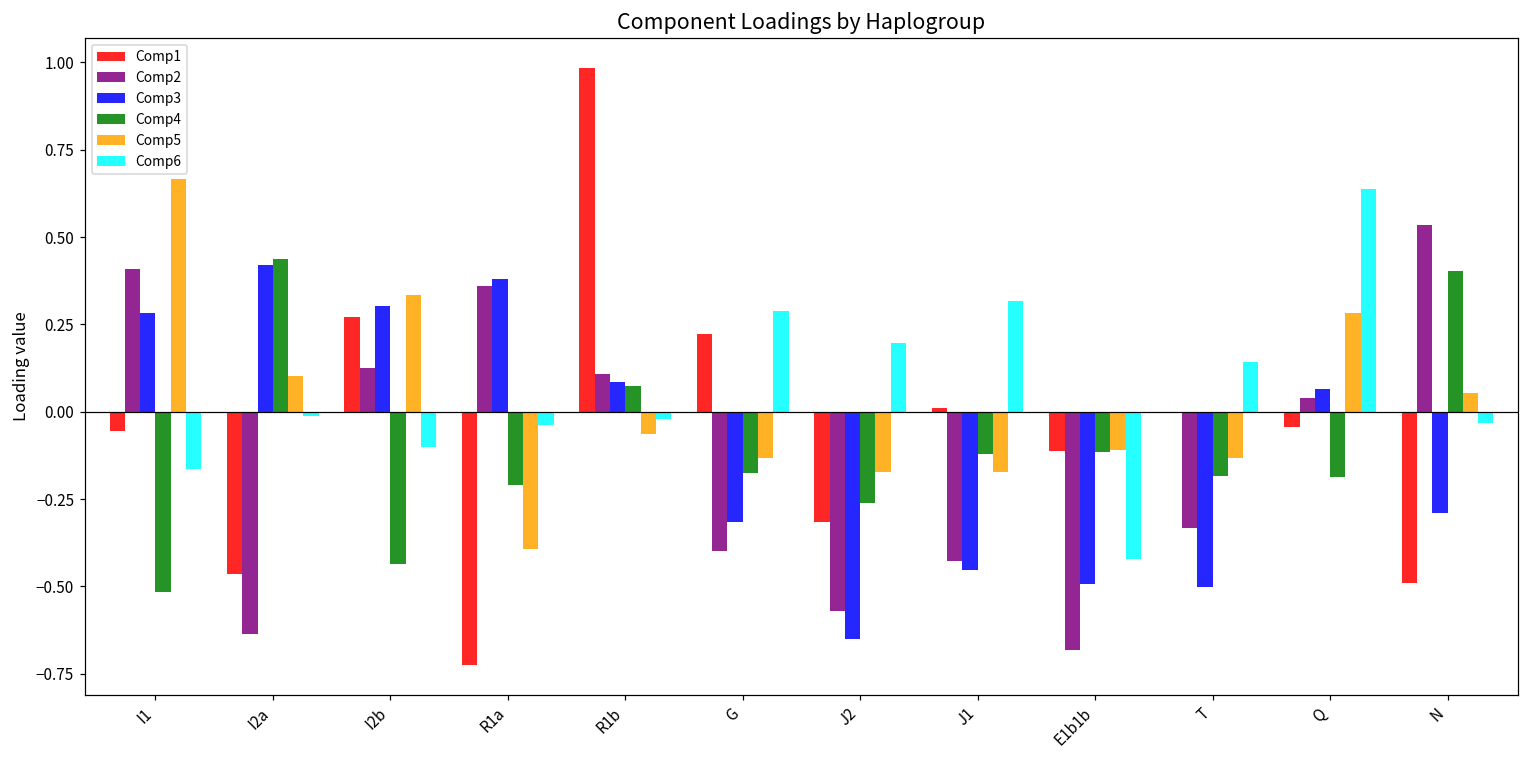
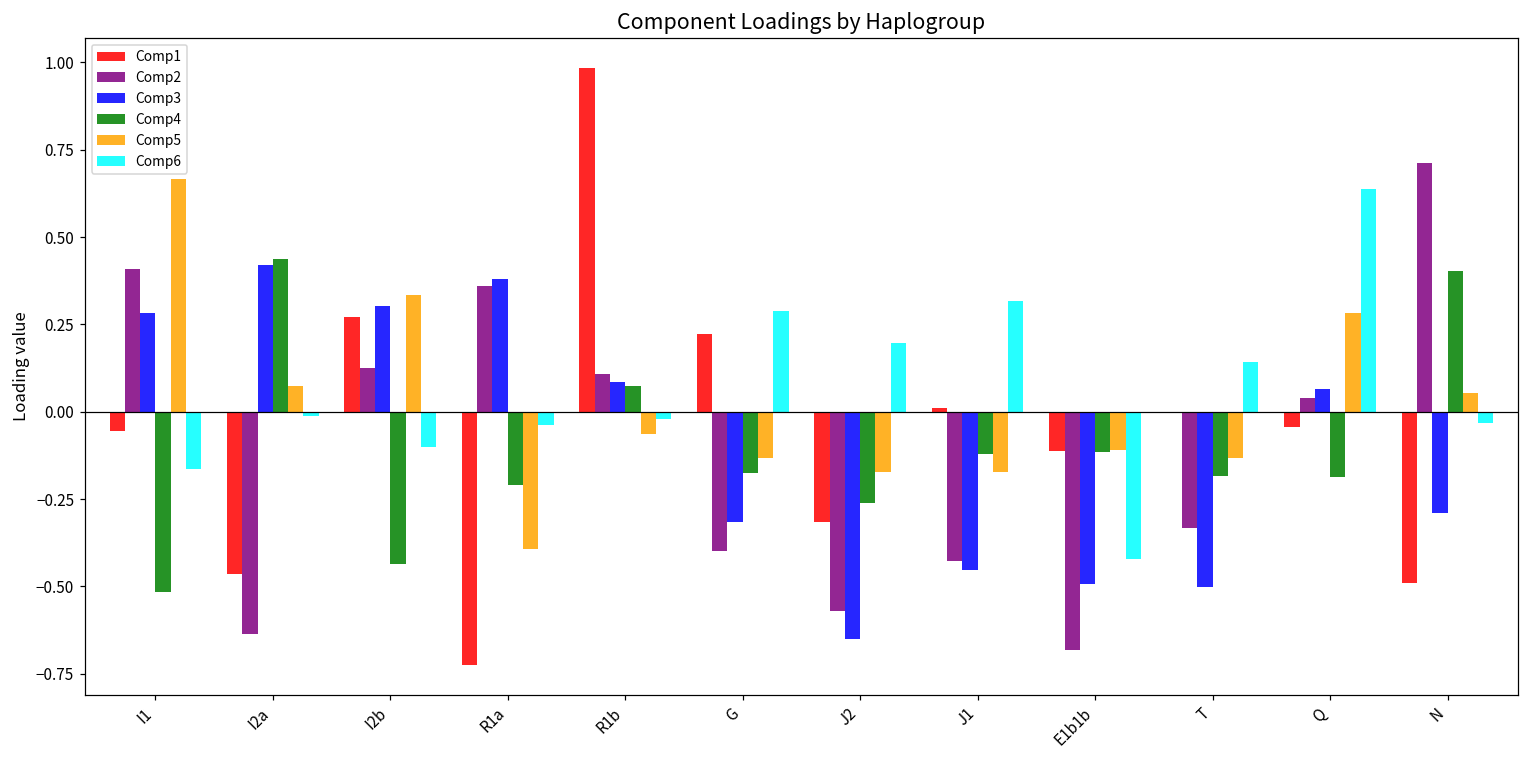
Comp5, I2a: 0.10 -> 0.07
Comp2, N: 0.54 -> 0.71
